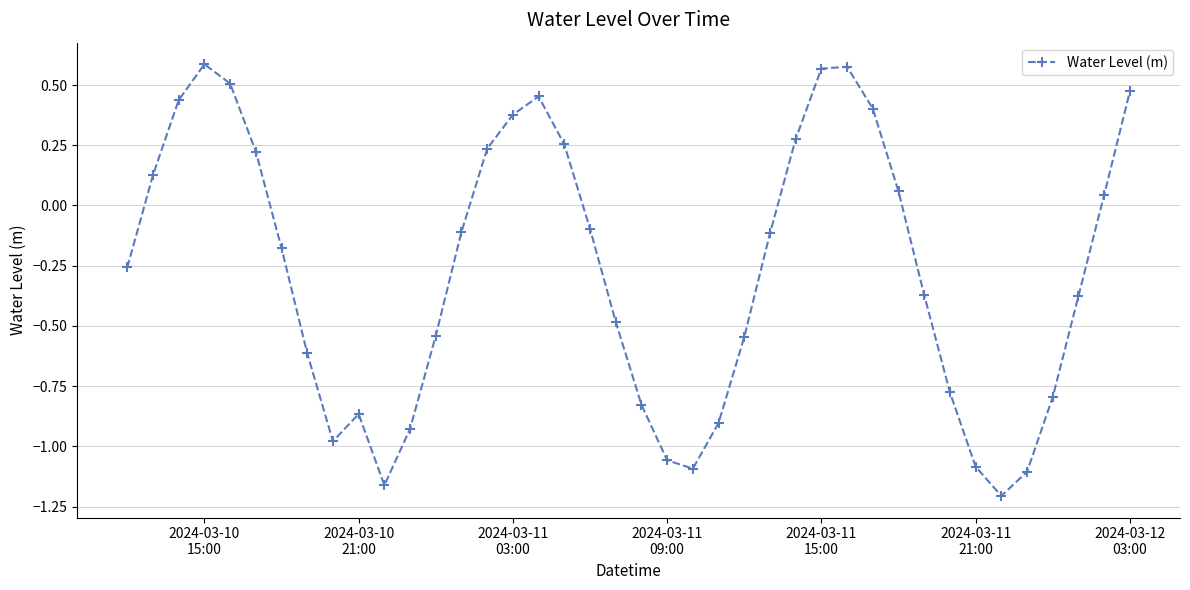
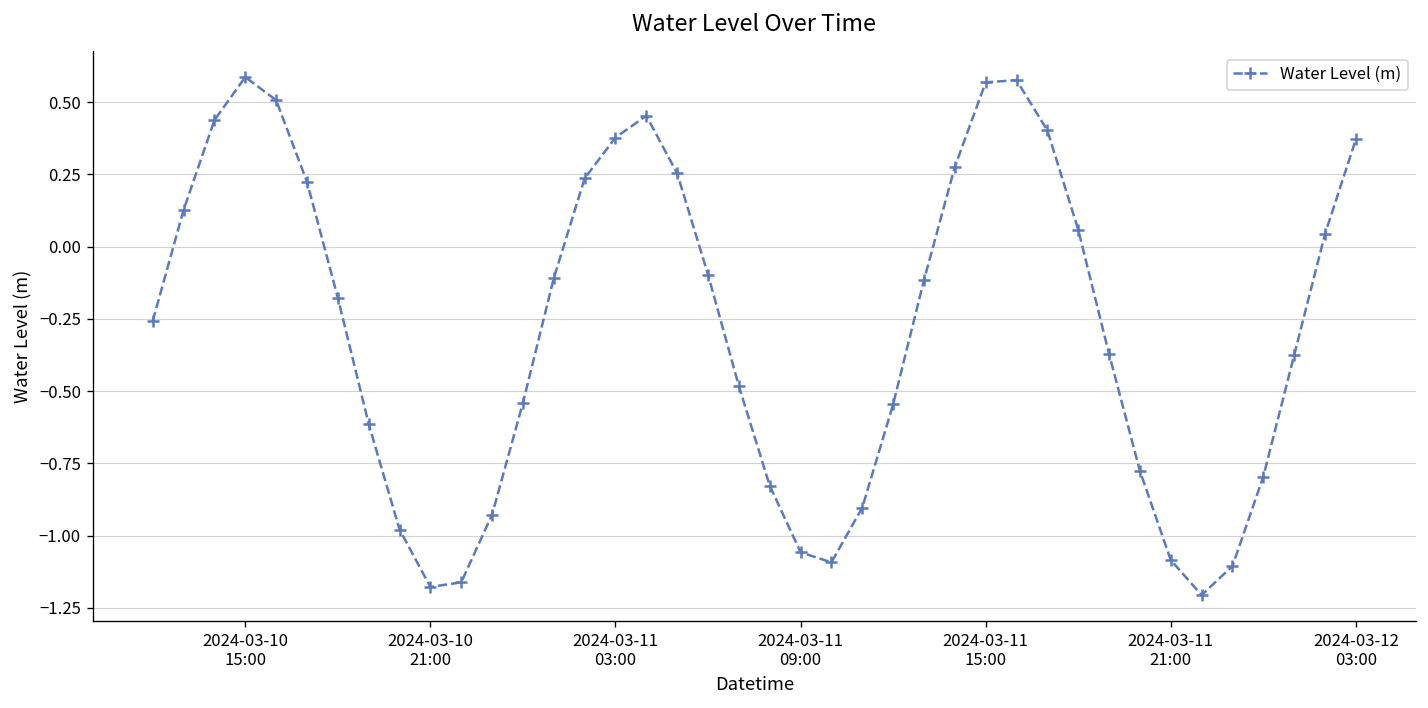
2024-03-10 21:00: -0.87 -> -1.18
2024-03-12 03:00: 0.47 -> 0.37
